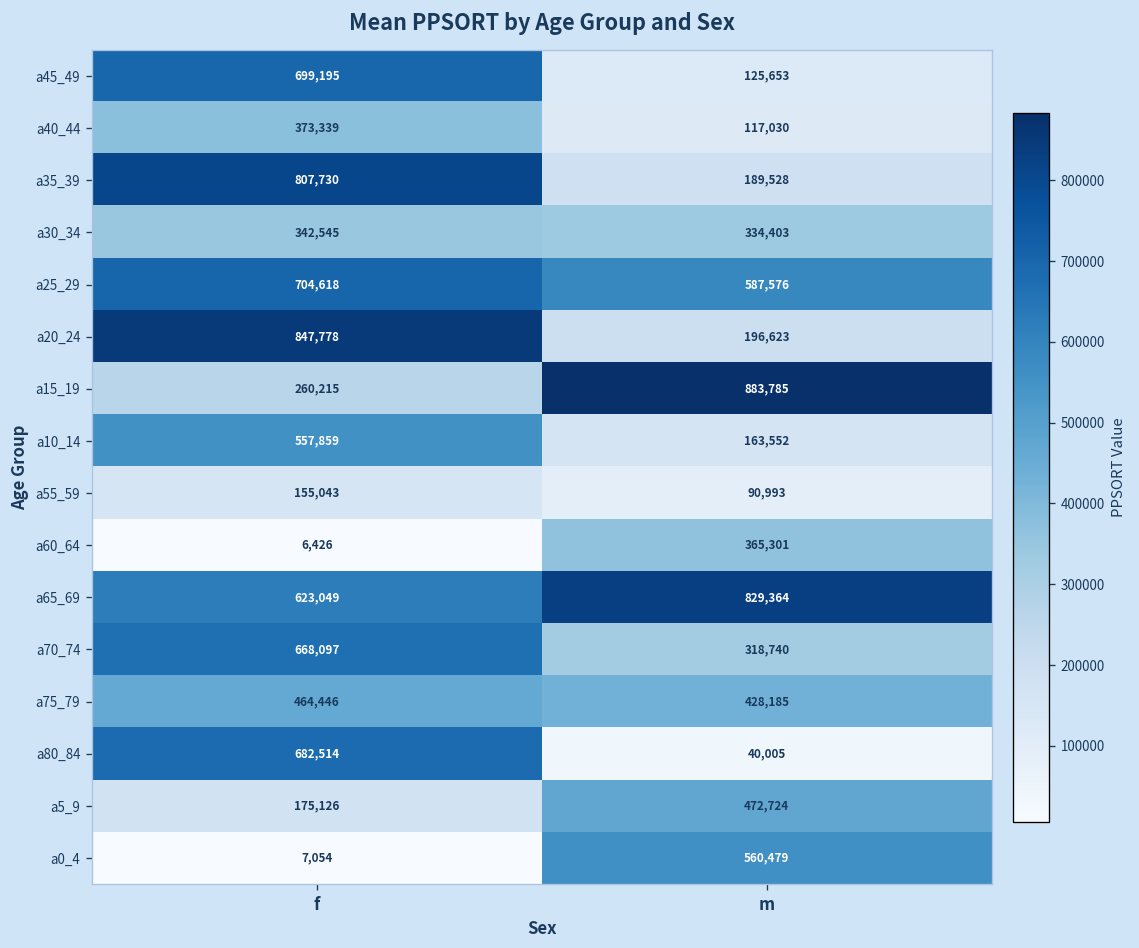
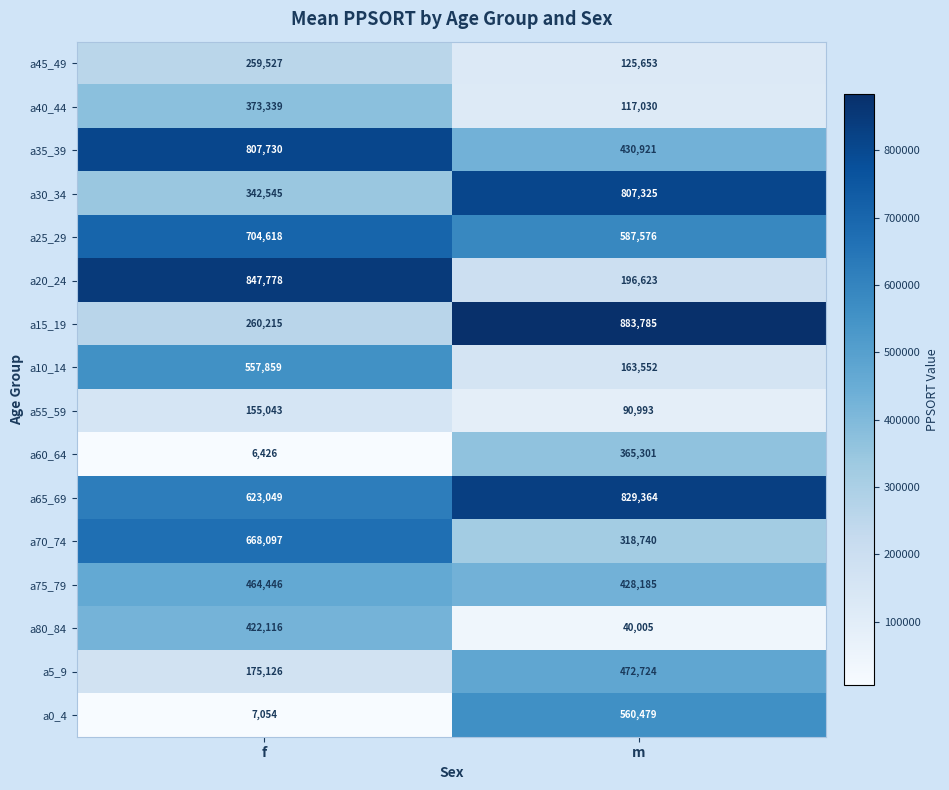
a45_49, f: 699,195 -> 259,527
a35_39, m: 189,528 -> 430,921
a30_34, m: 334,403 -> 807,325
a80_84, f: 682,514 -> 422,116
